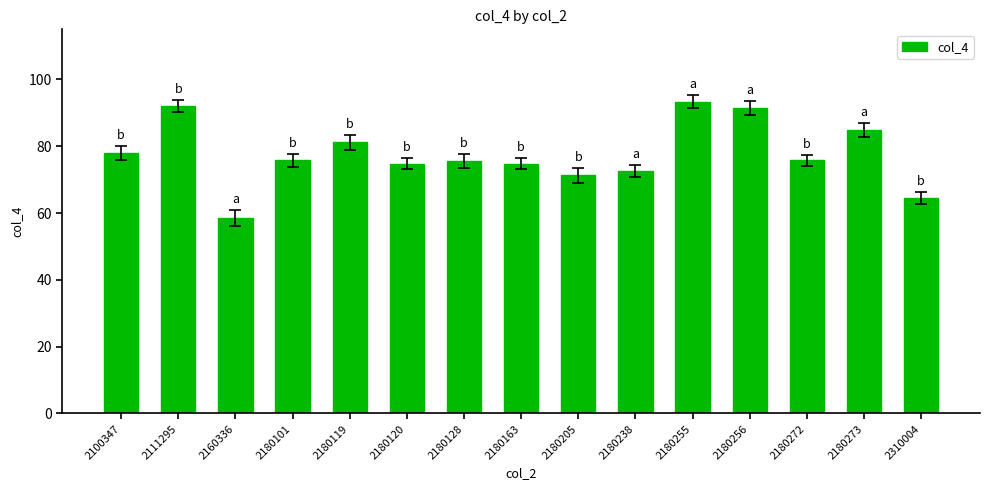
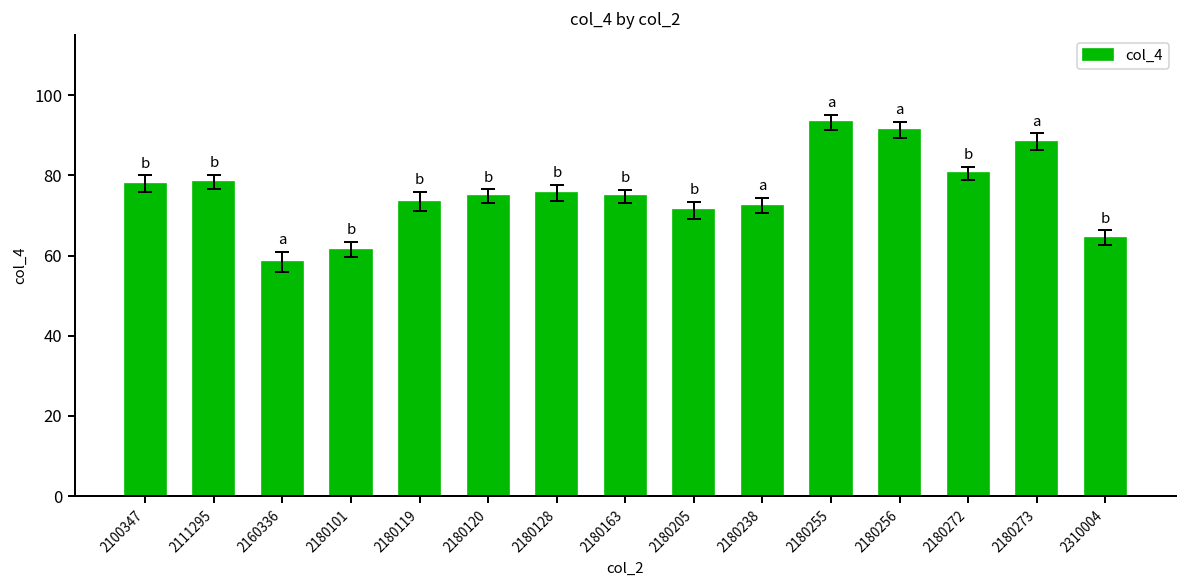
col_4, 2111295: 92 -> 78
col_4, 2180101: 76 -> 62
col_4, 2180119: 81 -> 74
col_4, 2180272: 76 -> 81
col_4, 2180273: 85 -> 88
